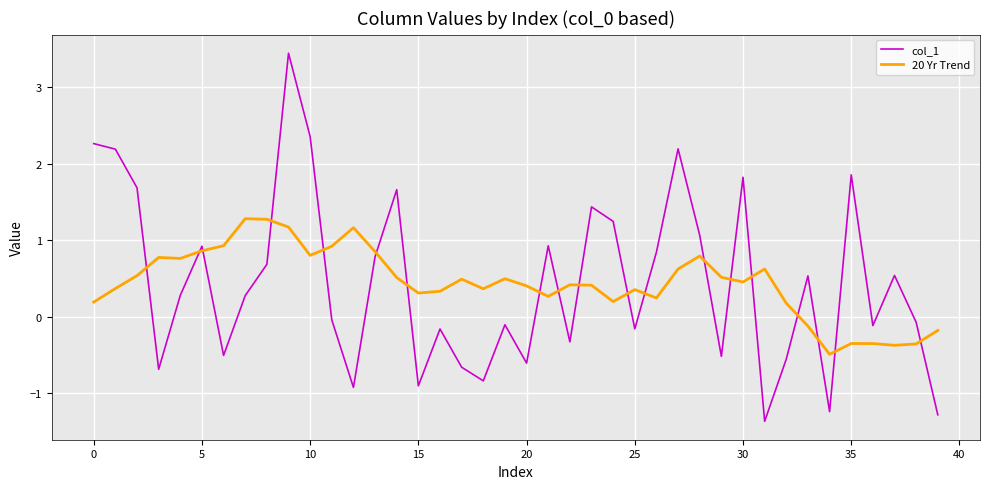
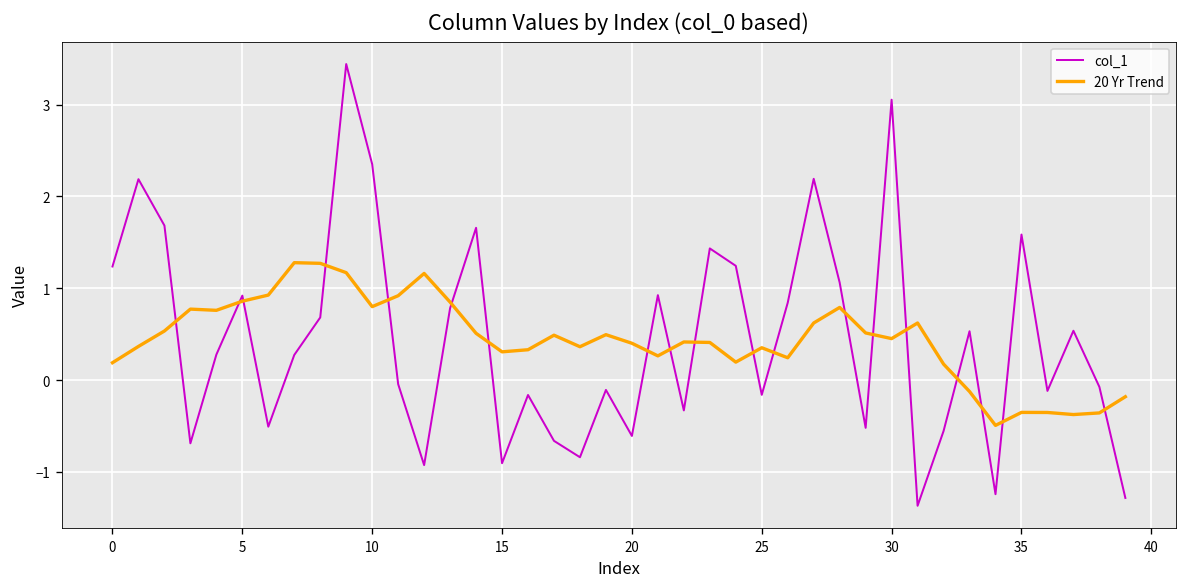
col_1, 0: 2.3 -> 1.2
col_1, 30: 1.8 -> 3.1
col_1, 35: 1.9 -> 1.6
